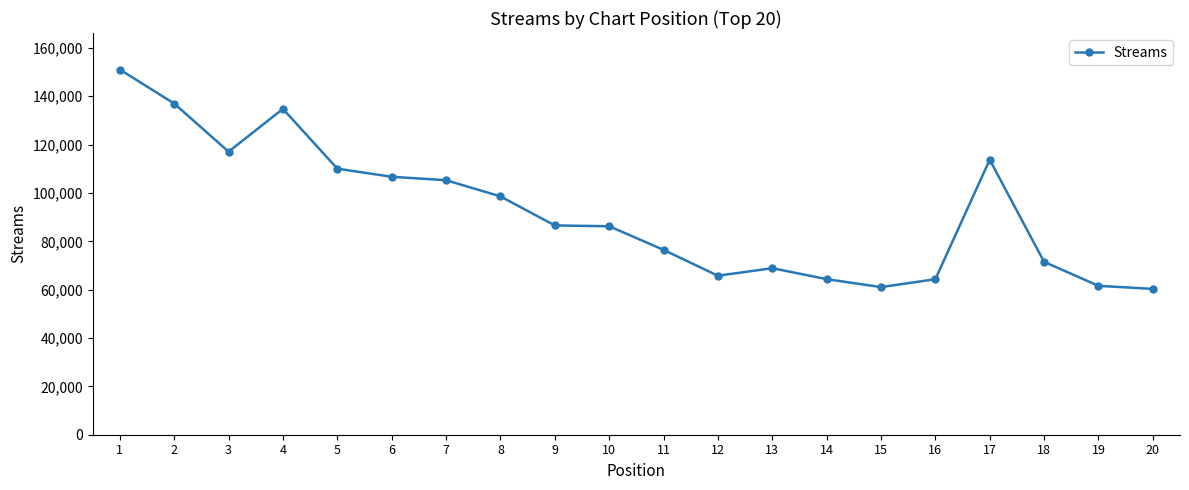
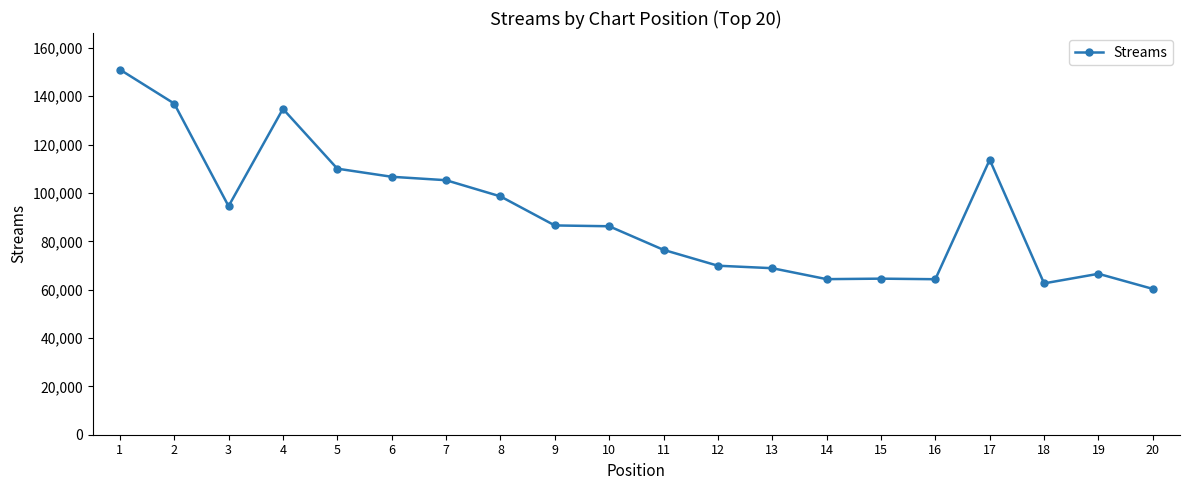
3: 117,000 -> 95,000
12: 66,000 -> 70,000
15: 61,000 -> 65,000
18: 72,000 -> 63,000
19: 62,000 -> 67,000
